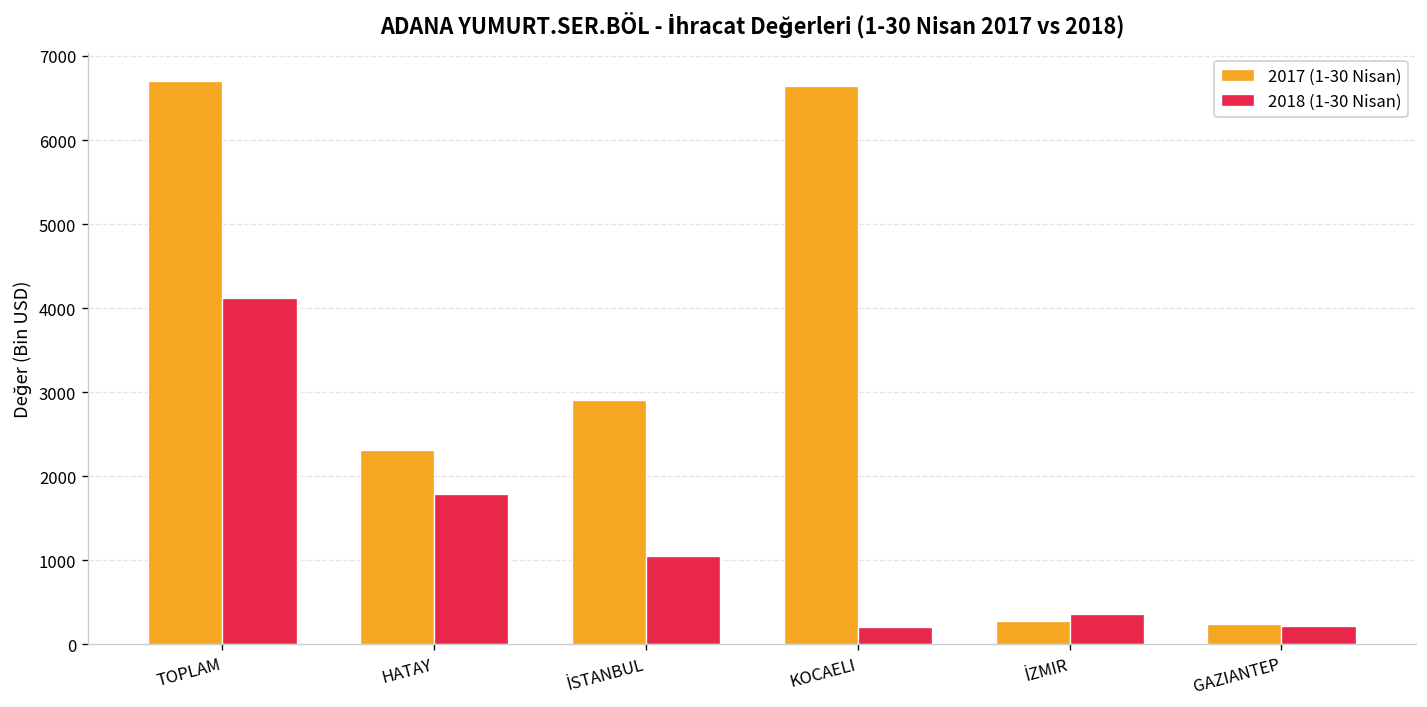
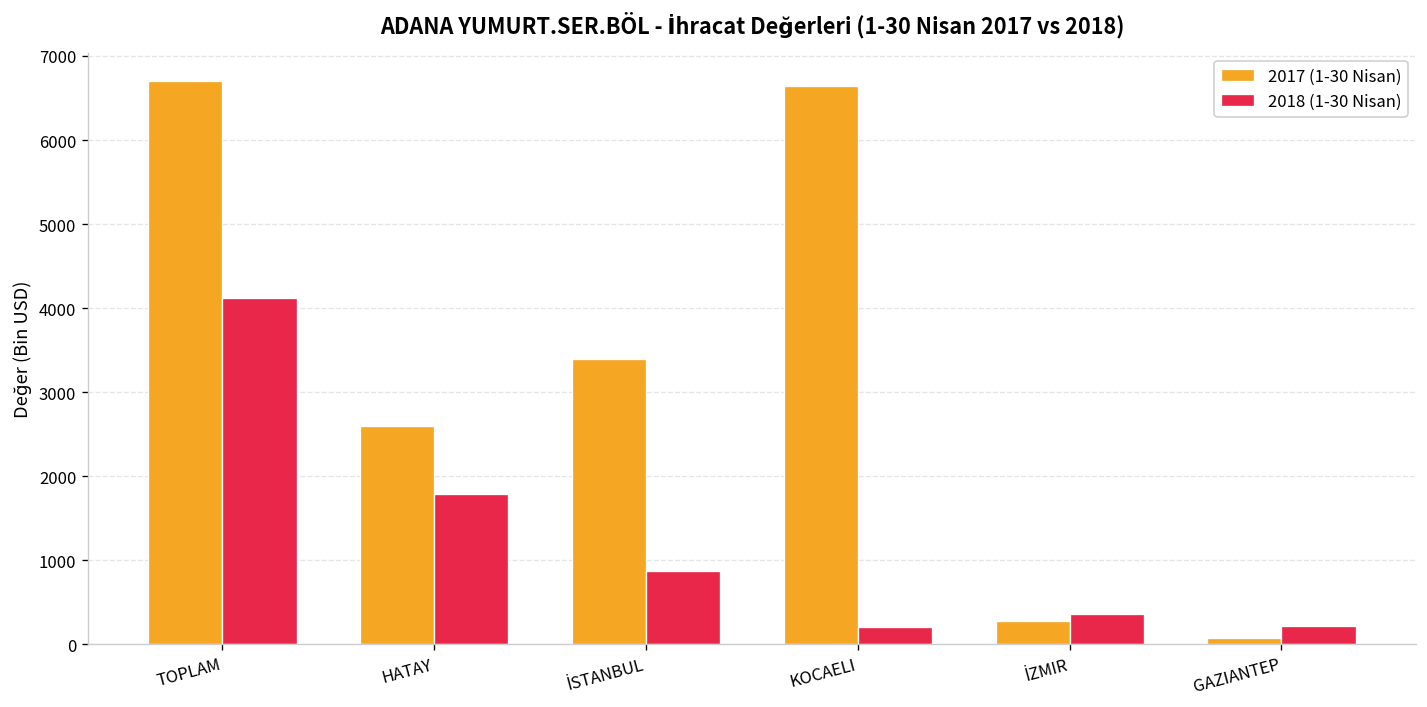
2017 (1-30 Nisan), HATAY: 2300 -> 2600
2017 (1-30 Nisan), İSTANBUL: 2900 -> 3400
2018 (1-30 Nisan), İSTANBUL: 1100 -> 900
2017 (1-30 Nisan), GAZIANTEP: 200 -> 100
